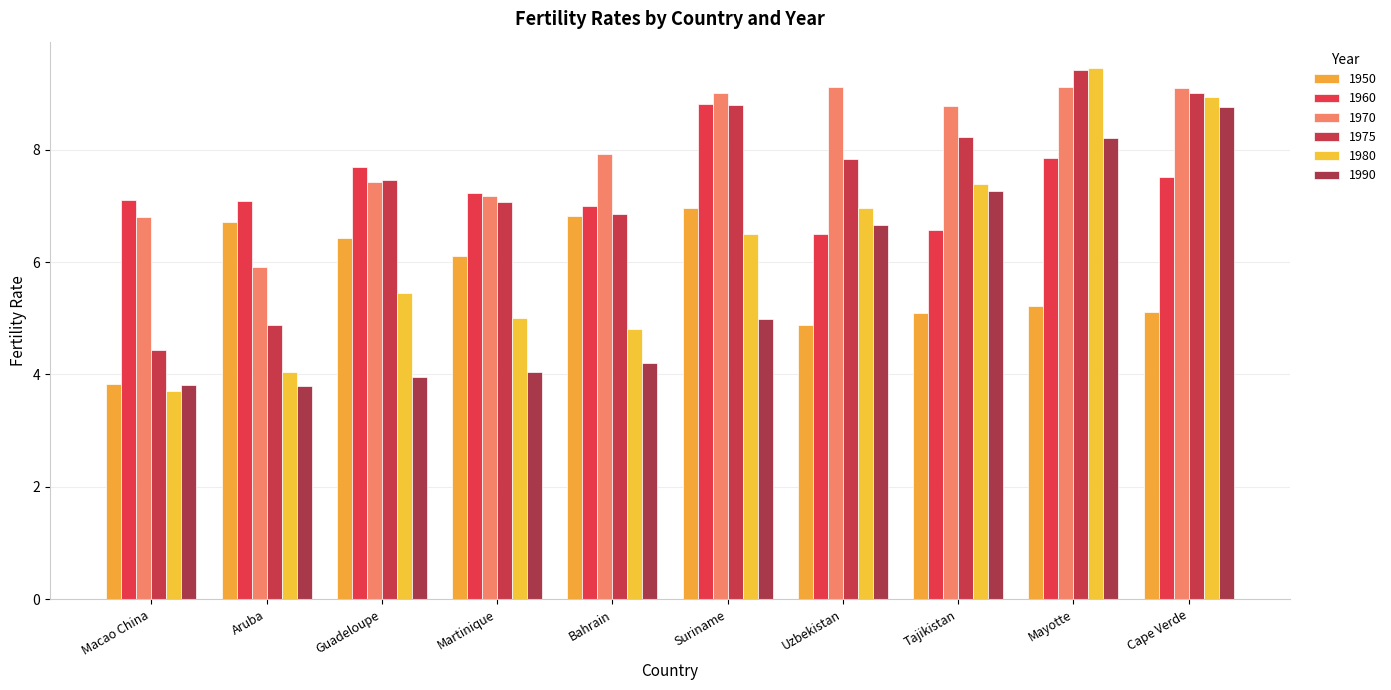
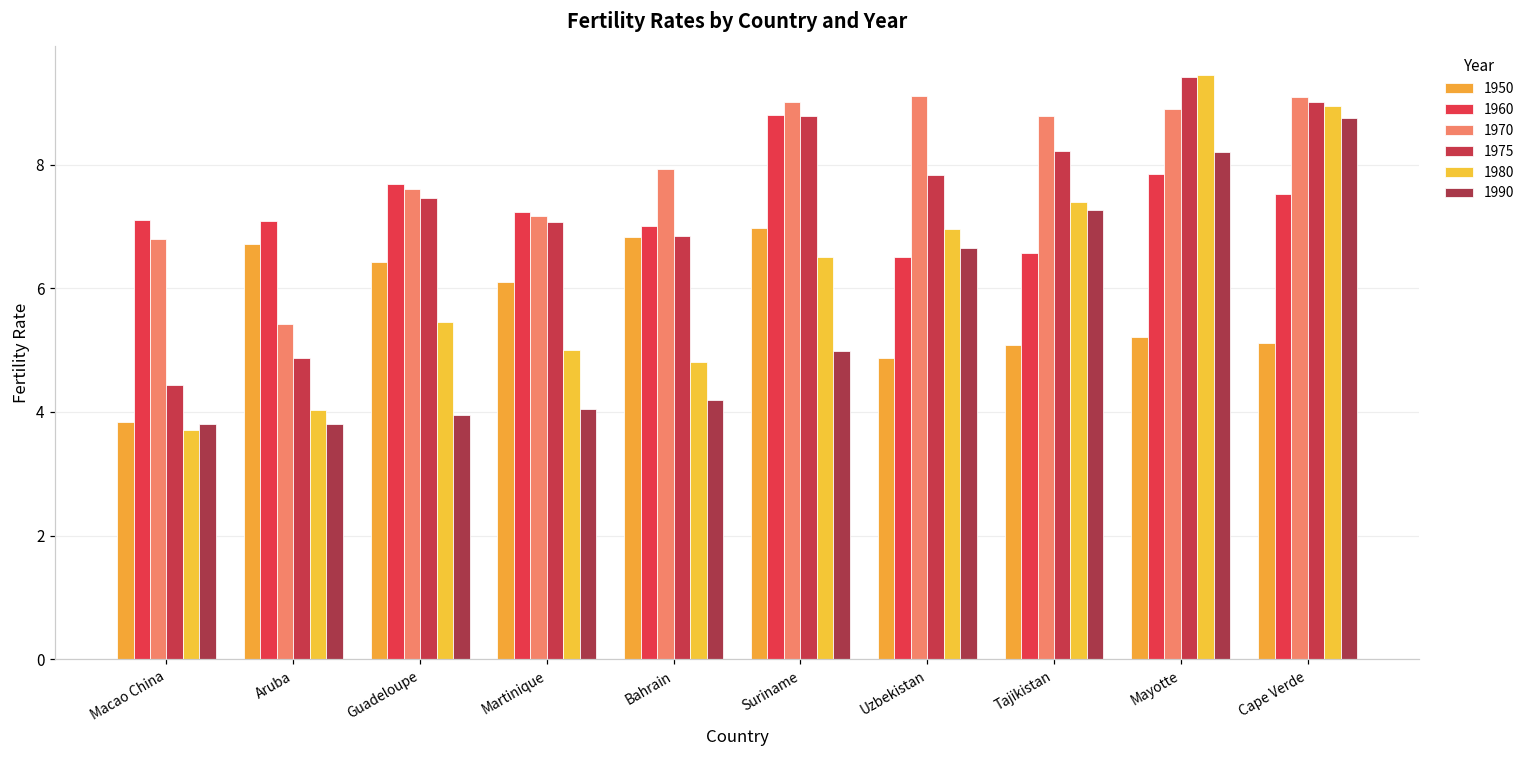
1970, Aruba: 5.9 -> 5.4
1970, Guadeloupe: 7.4 -> 7.6
1970, Mayotte: 9.1 -> 8.9
